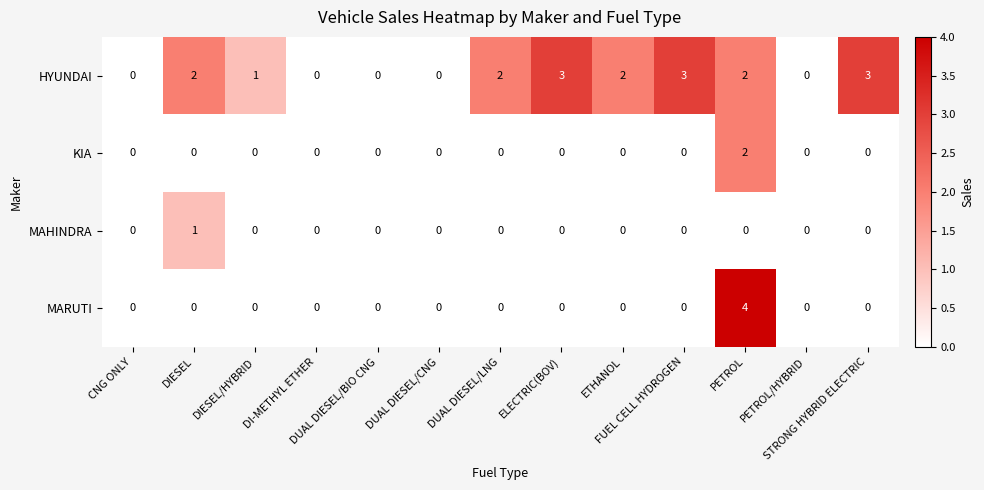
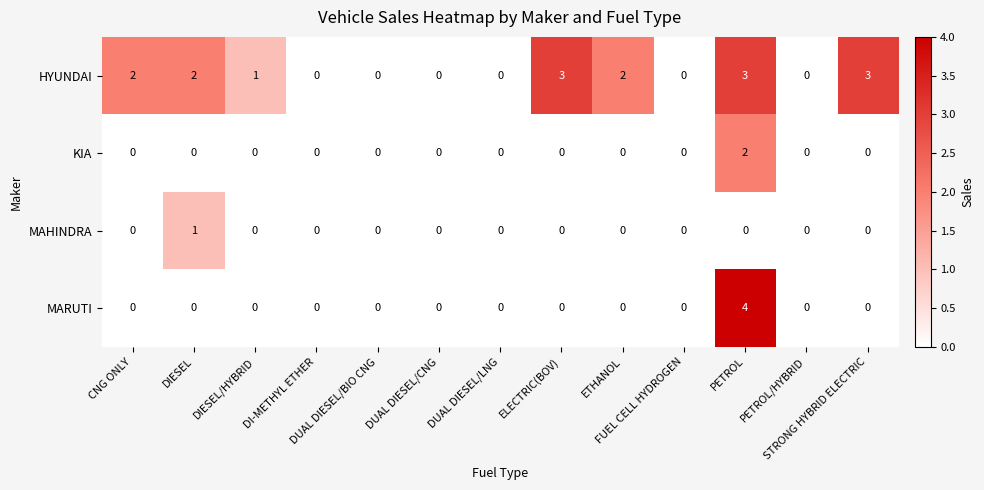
HYUNDAI, CNG ONLY: 0 -> 2
HYUNDAI, DUAL DIESEL/LNG: 2 -> 0
HYUNDAI, FUEL CELL HYDROGEN: 3 -> 0
HYUNDAI, PETROL: 2 -> 3
